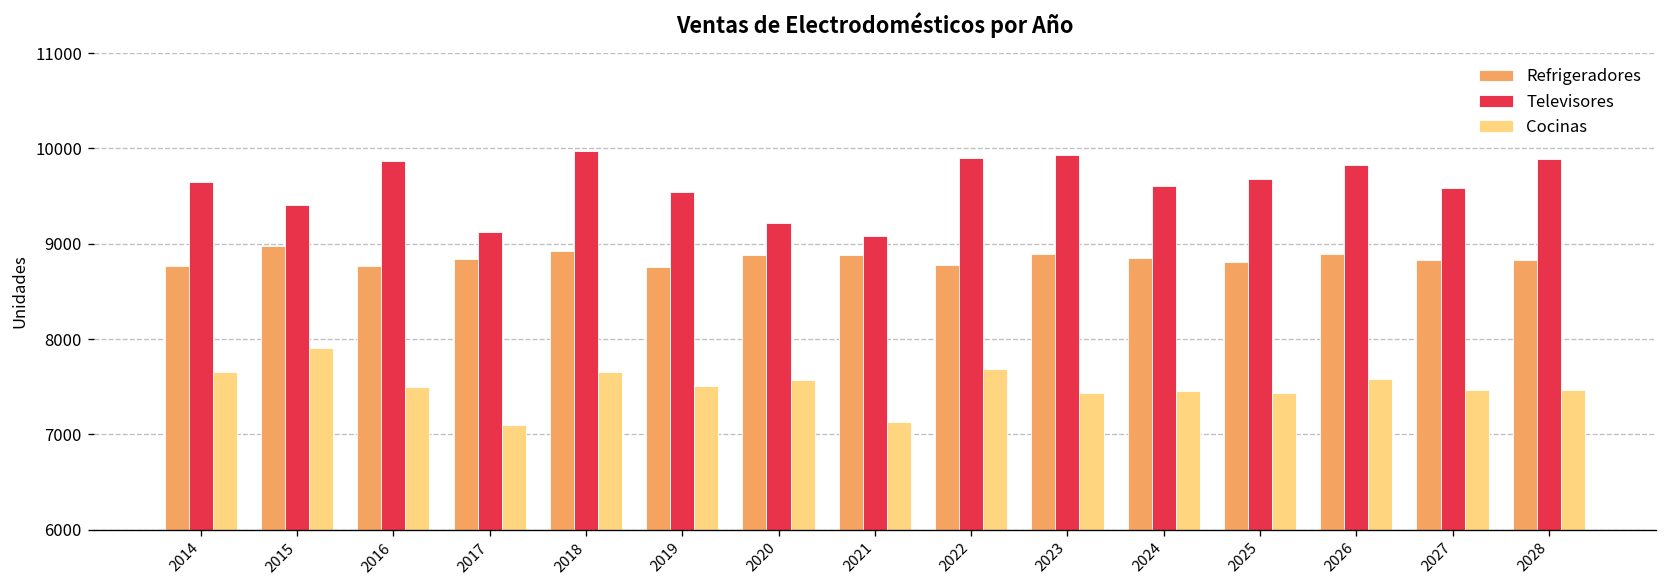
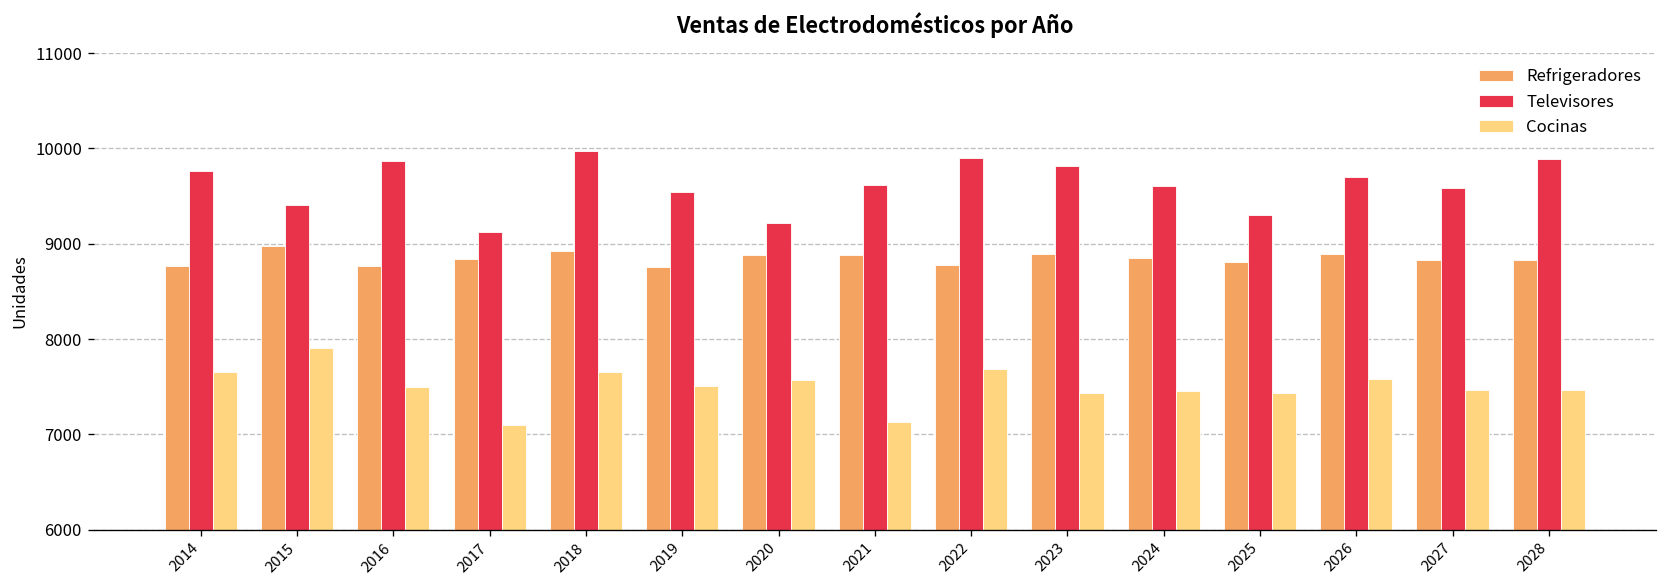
Televisores, 2014: 9600 -> 9800
Televisores, 2021: 9100 -> 9600
Televisores, 2023: 9900 -> 9800
Televisores, 2025: 9700 -> 9300
Televisores, 2026: 9800 -> 9700
